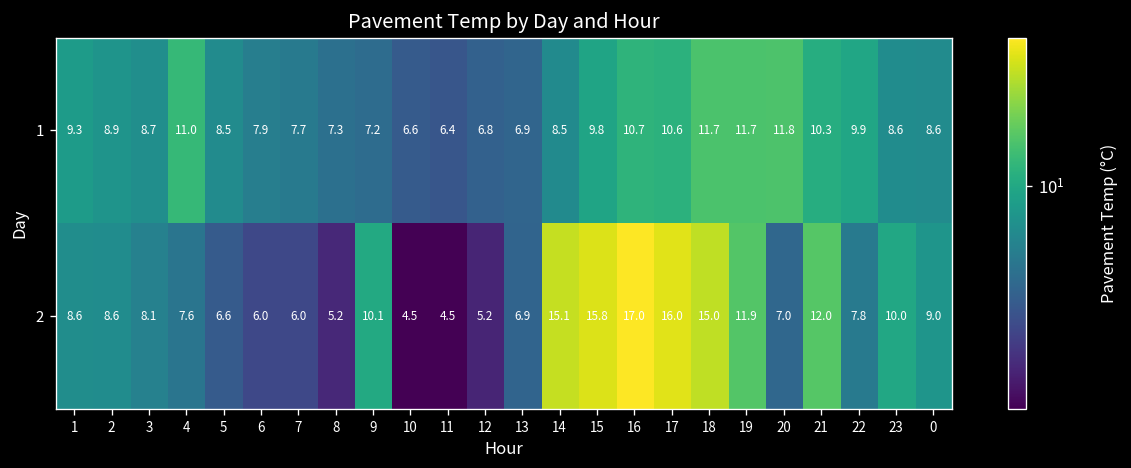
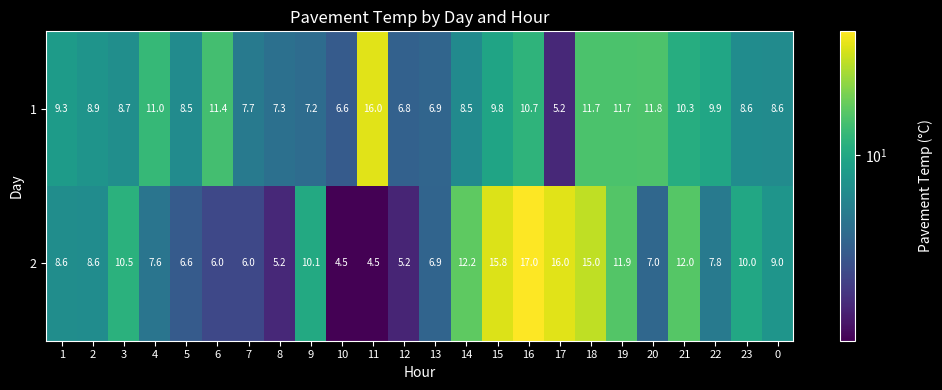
1, 6: 7.9 -> 11.4
1, 11: 6.4 -> 16.0
1, 17: 10.6 -> 5.2
2, 3: 8.1 -> 10.5
2, 14: 15.1 -> 12.2
